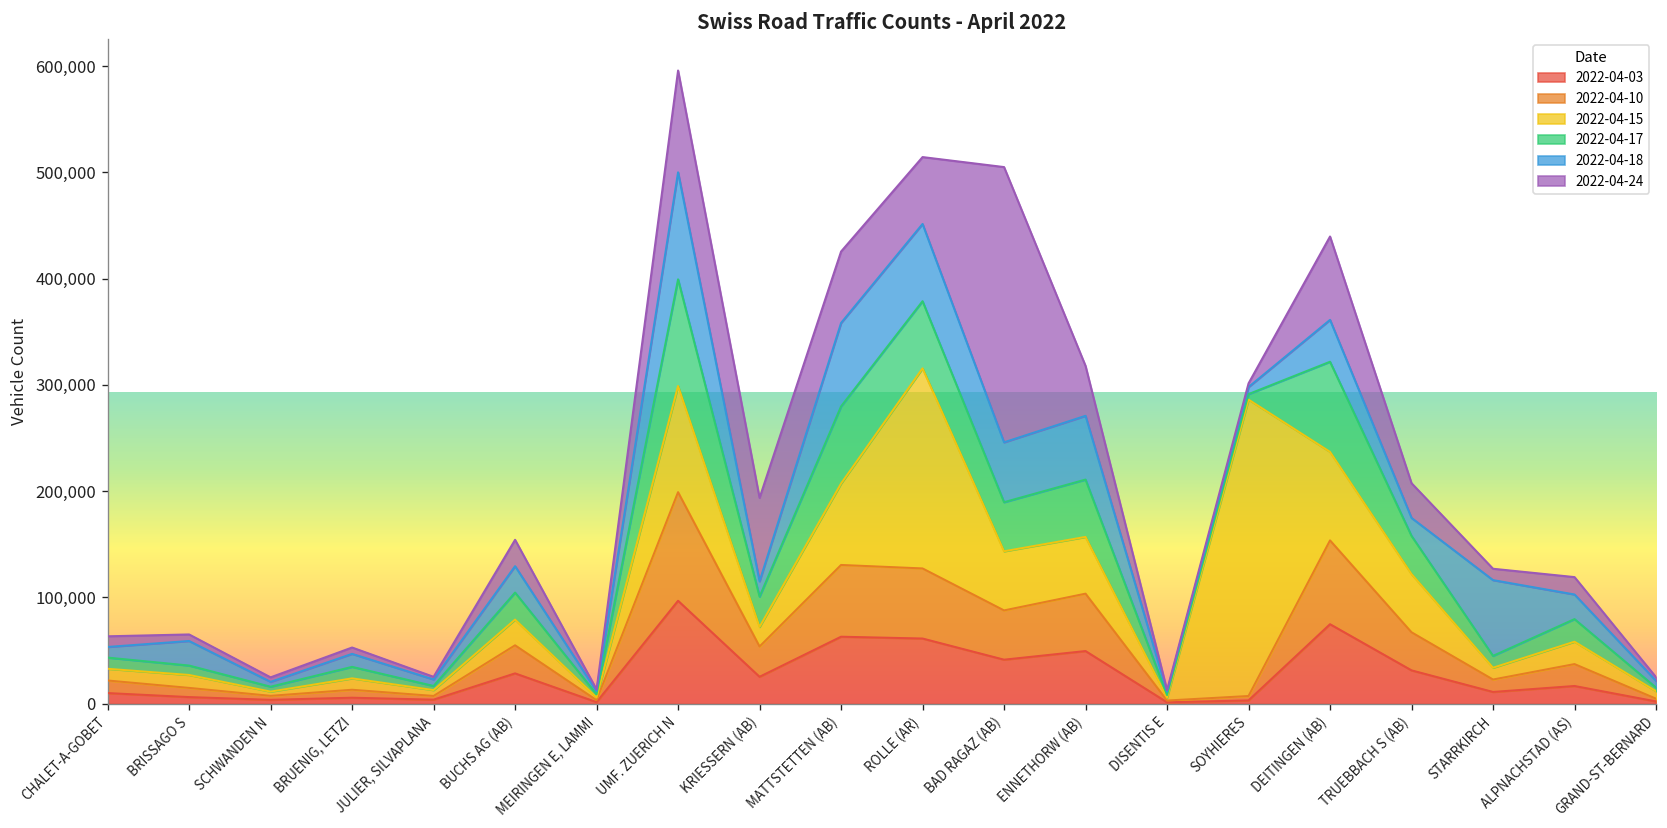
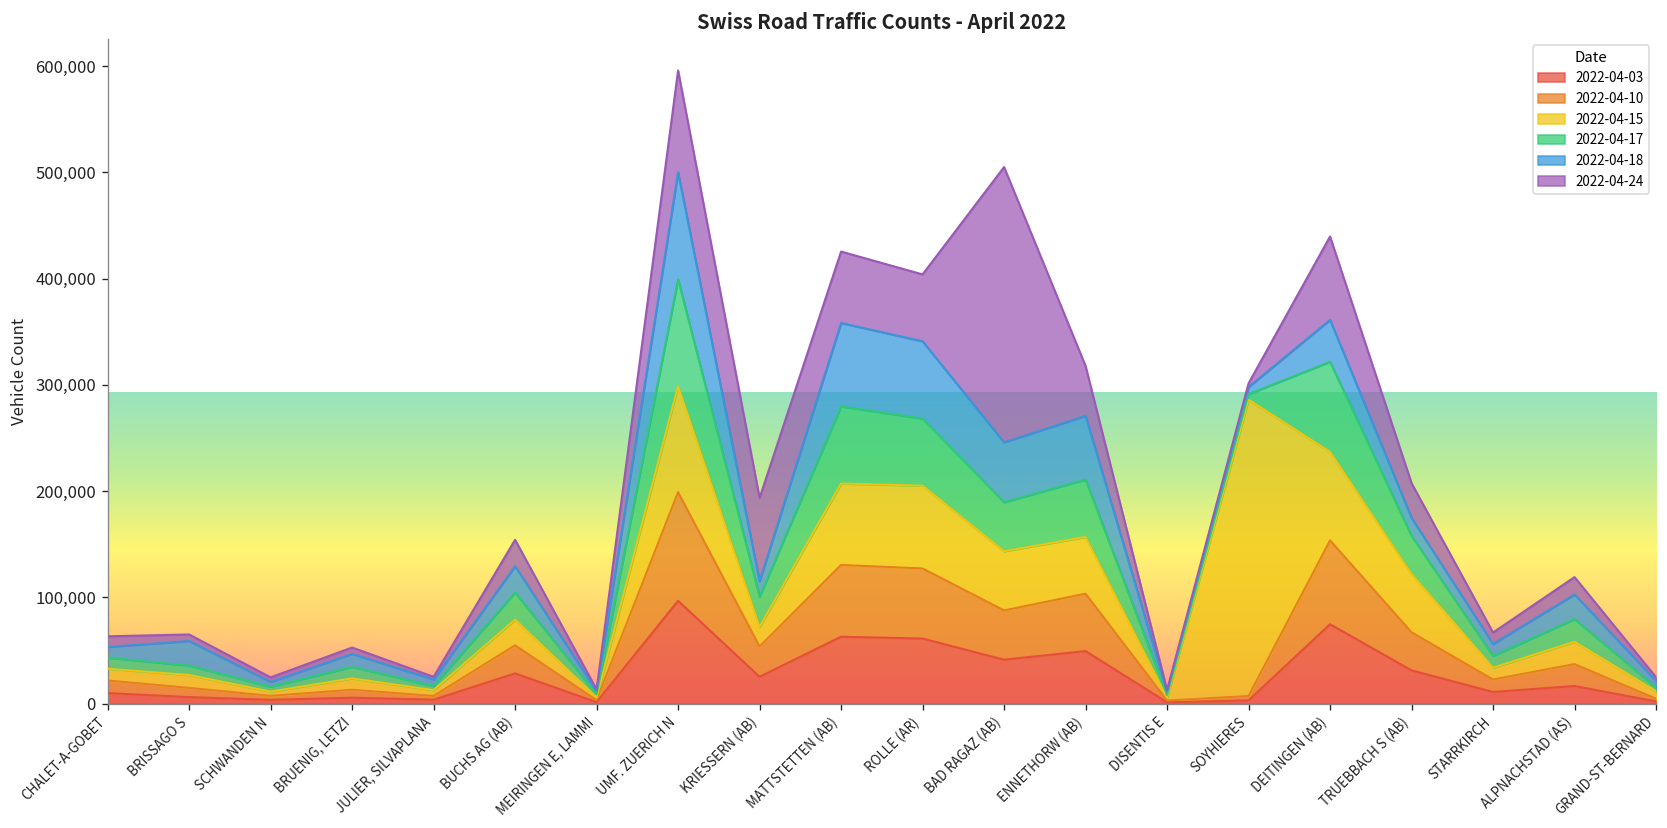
2022-04-15, ROLLE (AR): 190,000 -> 80,000
2022-04-18, STARRKIRCH: 70,000 -> 10,000
